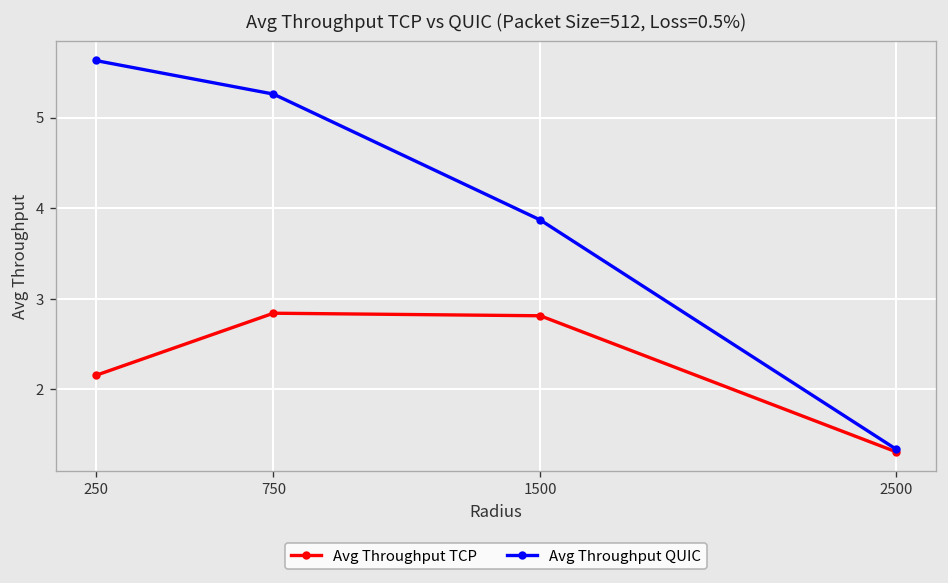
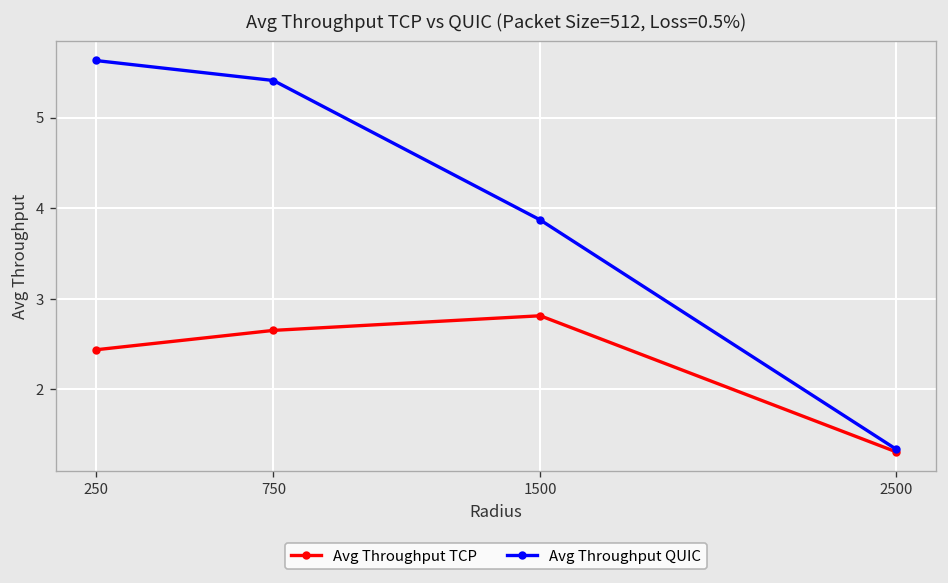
Avg Throughput TCP, 250: 2.2 -> 2.4
Avg Throughput TCP, 750: 2.8 -> 2.7
Avg Throughput QUIC, 750: 5.3 -> 5.4
